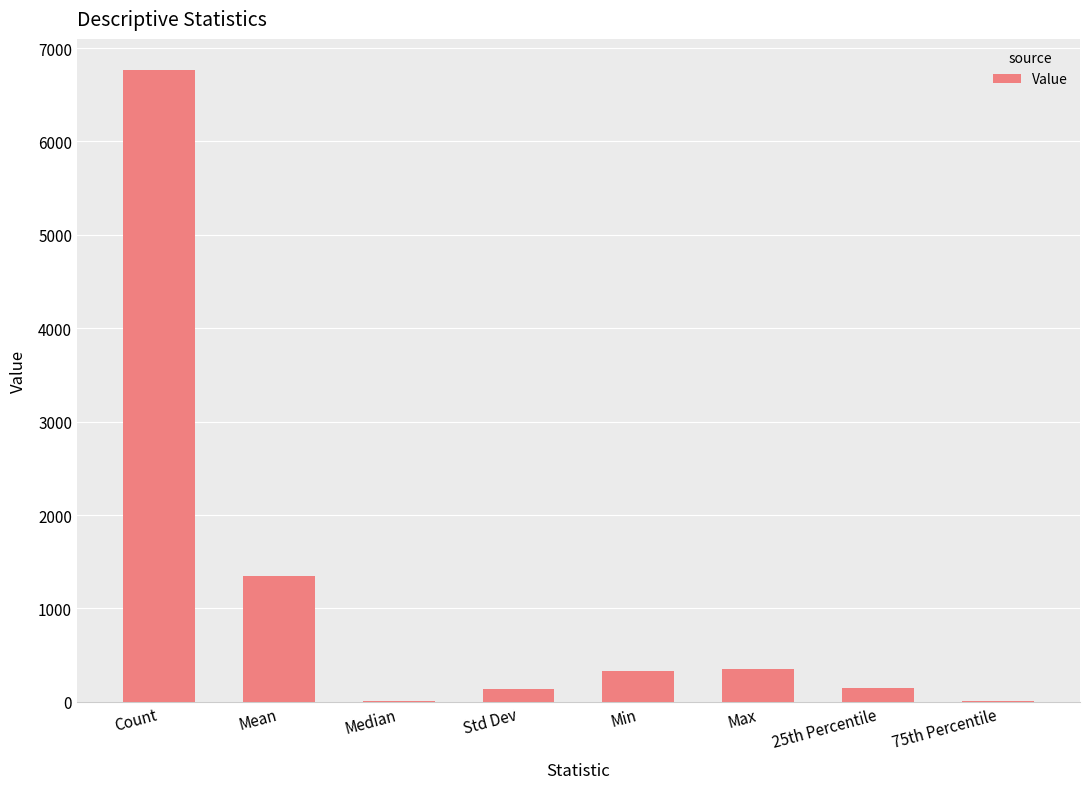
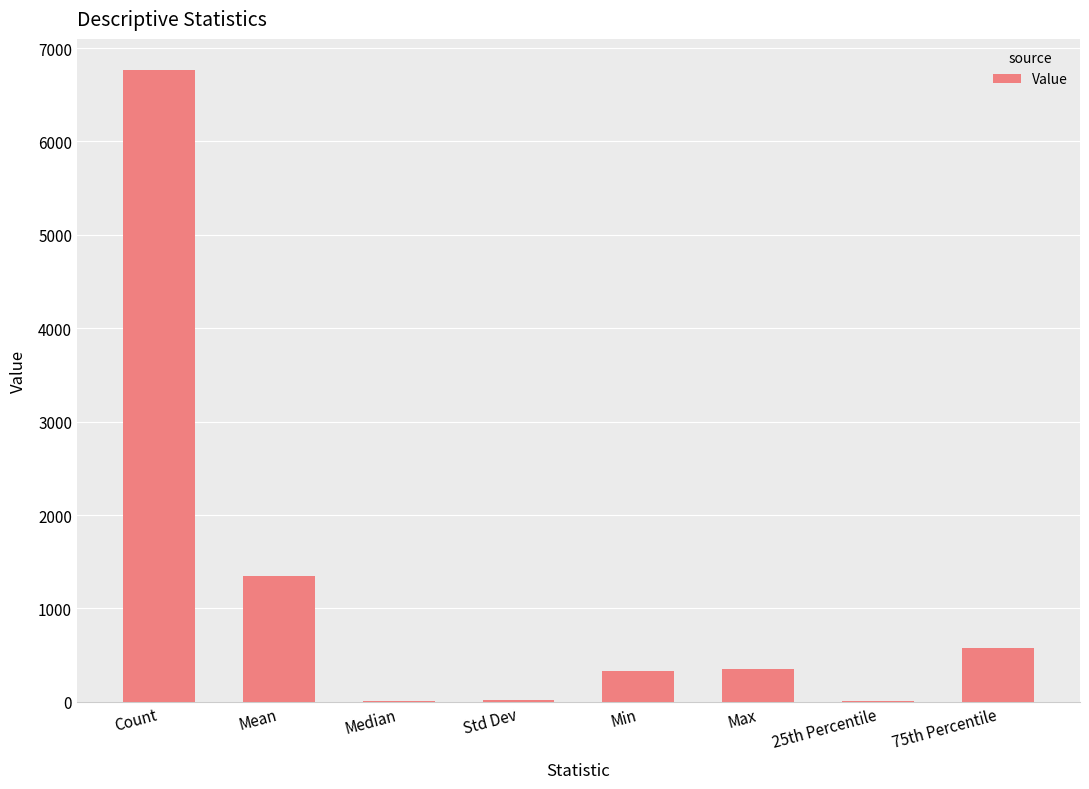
Std Dev: 100 -> 0
25th Percentile: 200 -> 0
75th Percentile: 0 -> 600
